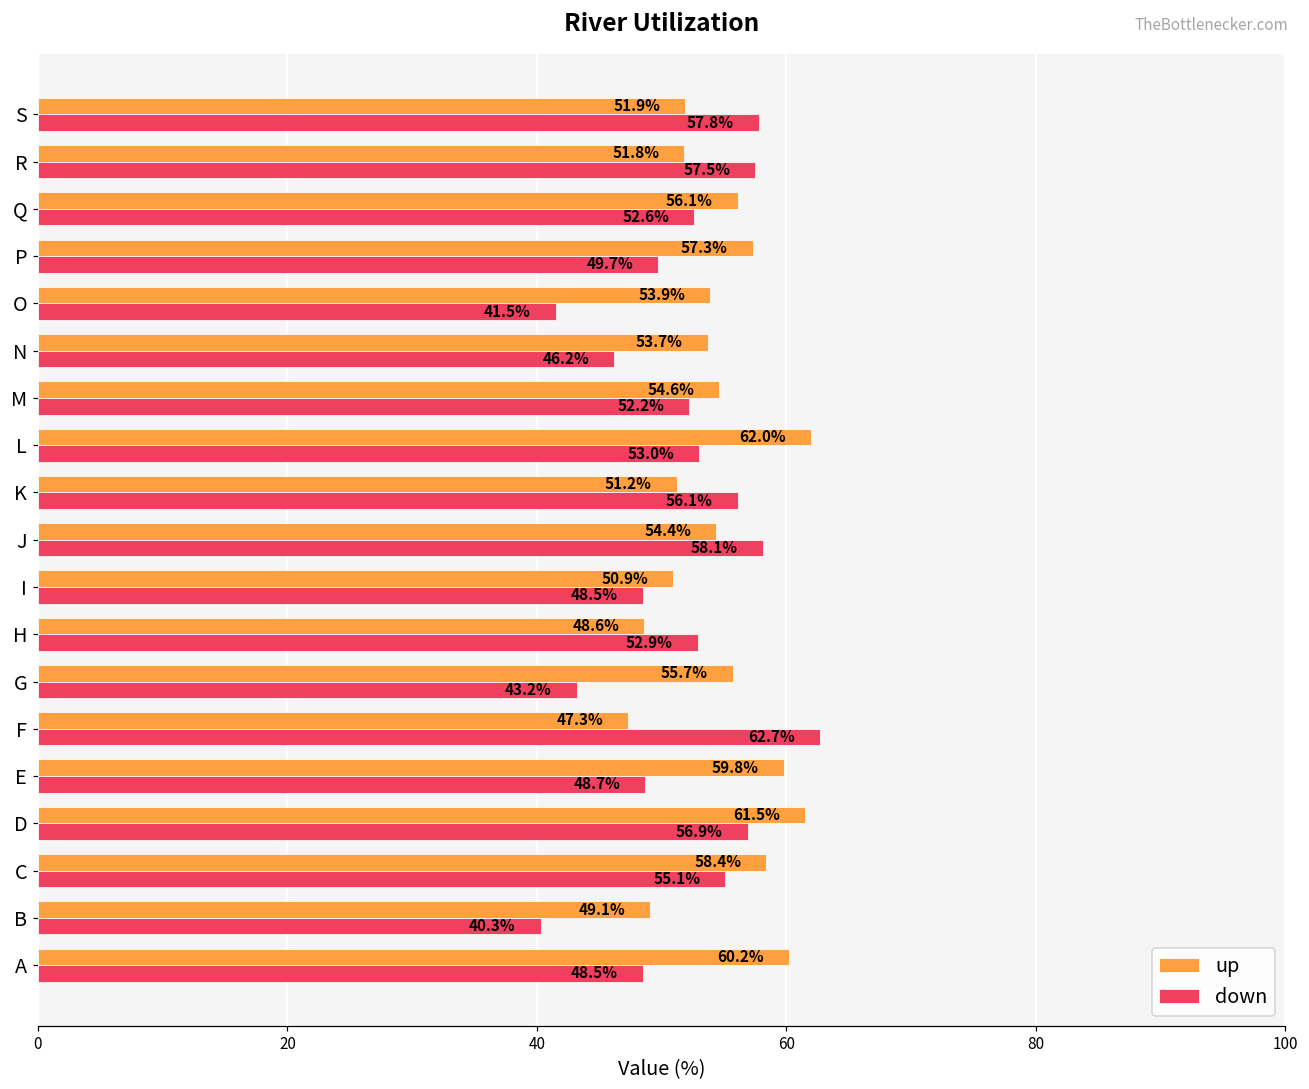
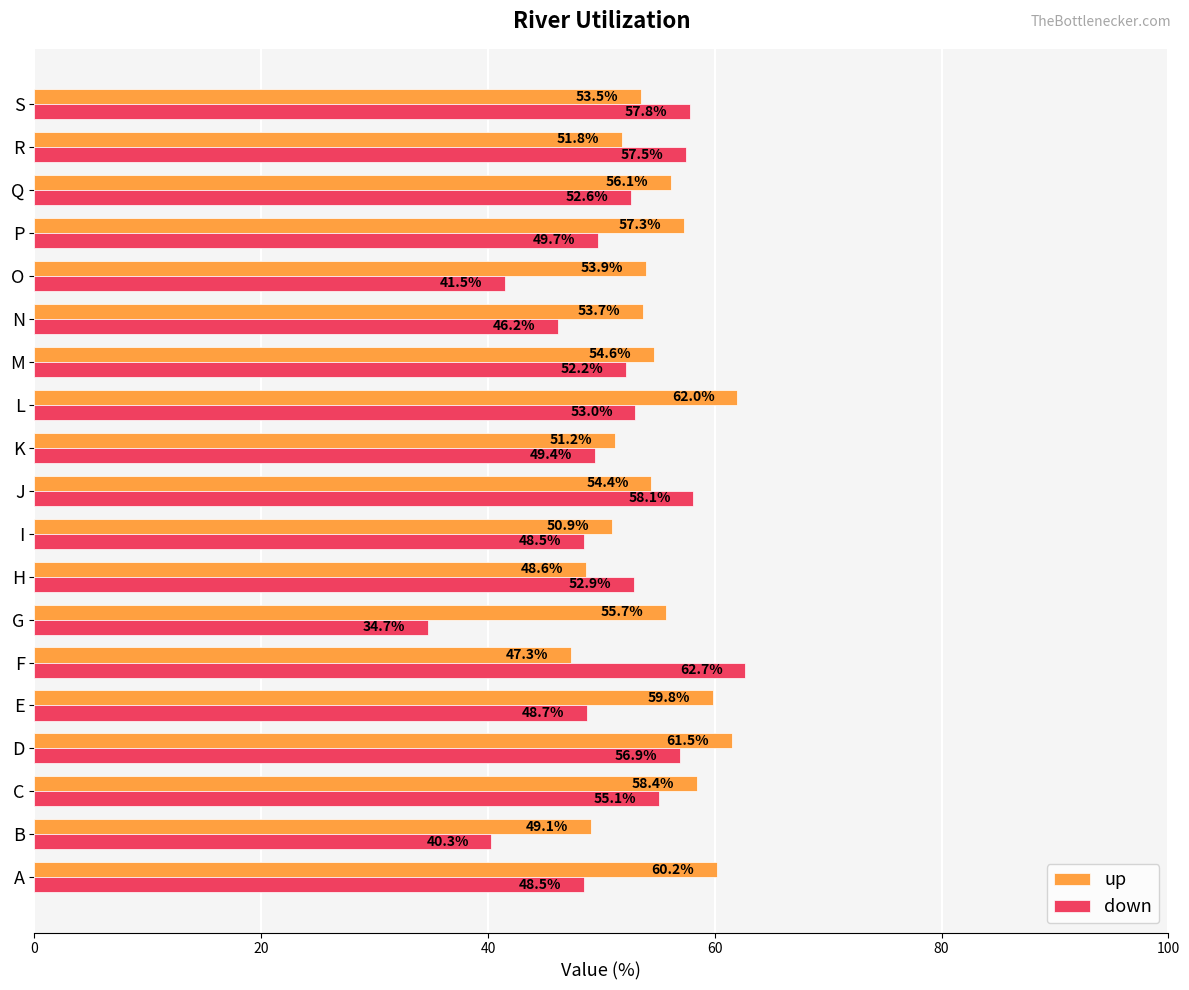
up, S: 51.9% -> 53.5%
down, K: 56.1% -> 49.4%
down, G: 43.2% -> 34.7%
